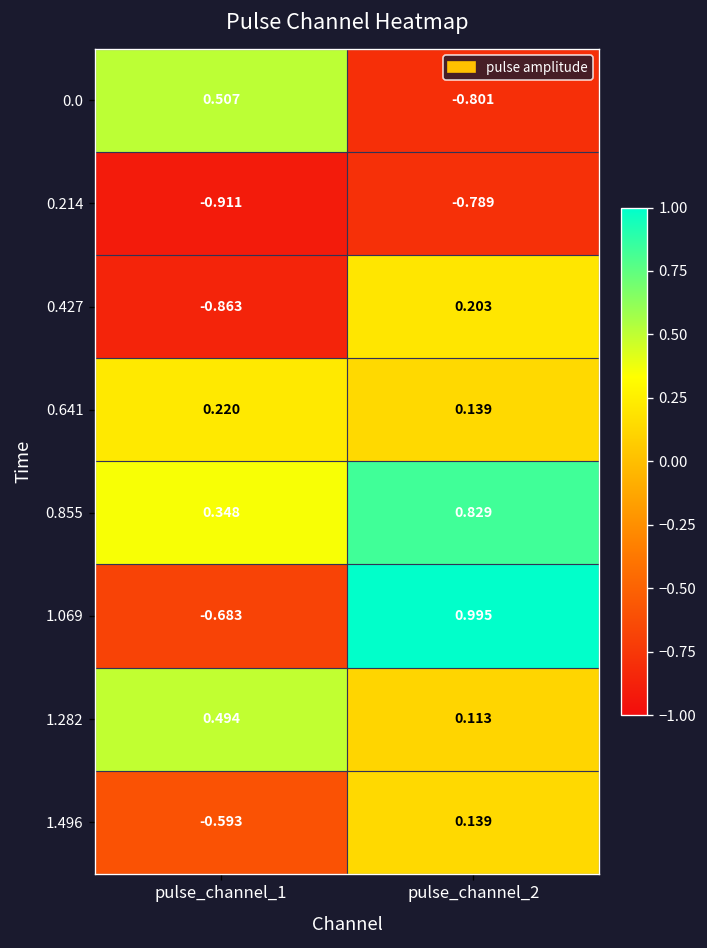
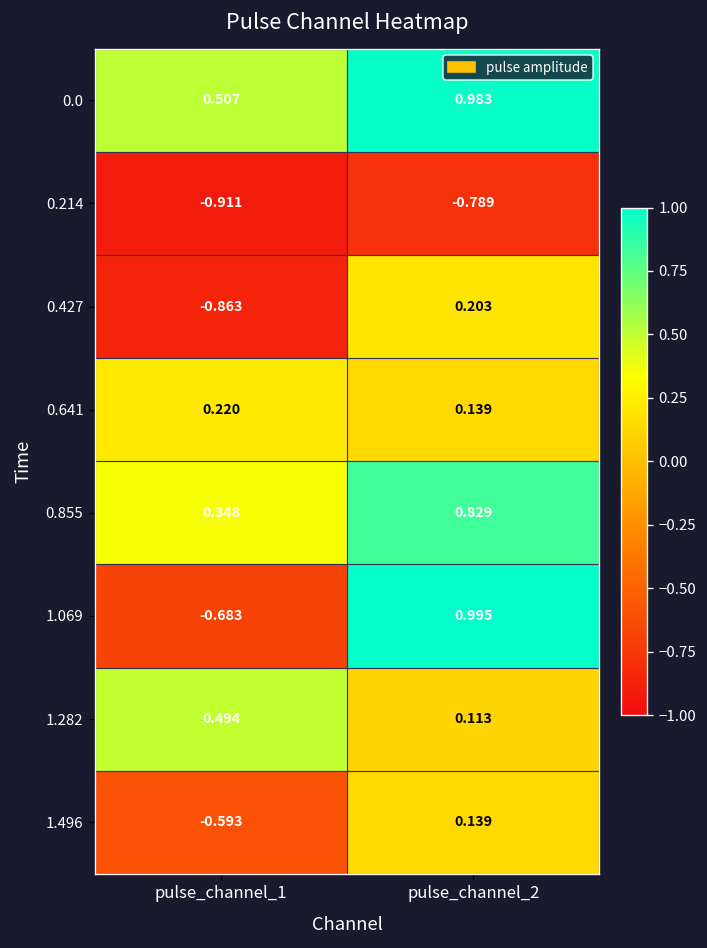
0.0, pulse_channel_2: -0.801 -> 0.983
